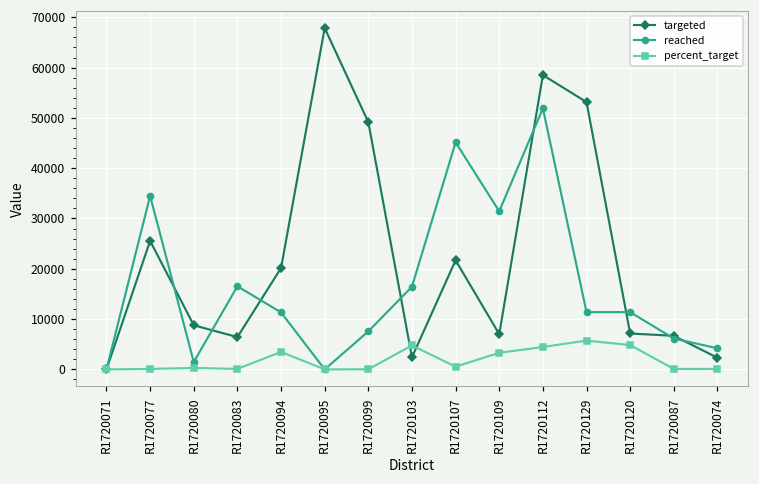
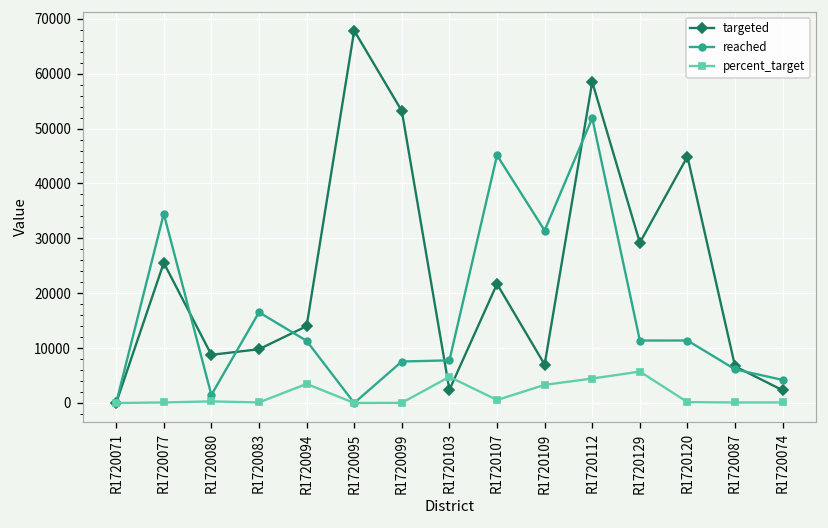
targeted, R1720083: 6000 -> 10000
targeted, R1720094: 20000 -> 14000
targeted, R1720099: 49000 -> 53000
reached, R1720103: 16000 -> 8000
targeted, R1720129: 53000 -> 29000
targeted, R1720120: 7000 -> 45000
percent_target, R1720120: 5000 -> 0
